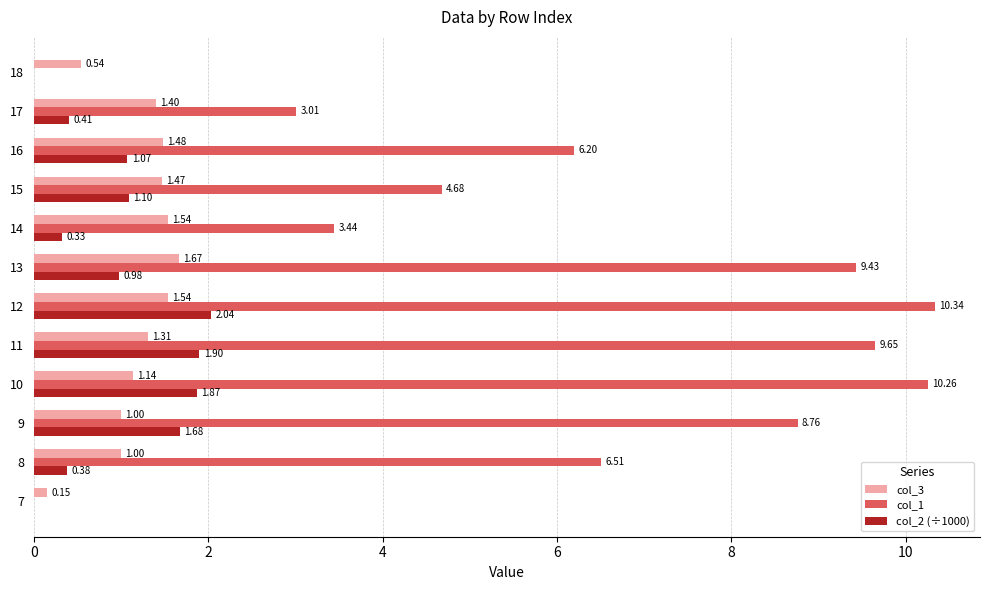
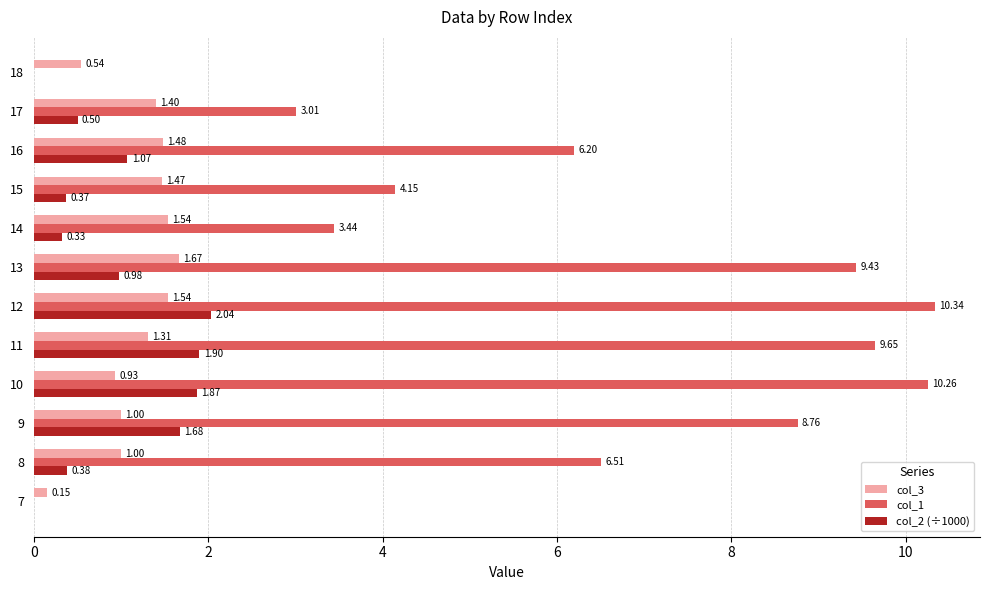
col_2 (÷1000), 17: 0.41 -> 0.50
col_1, 15: 4.68 -> 4.15
col_2 (÷1000), 15: 1.10 -> 0.37
col_3, 10: 1.14 -> 0.93
